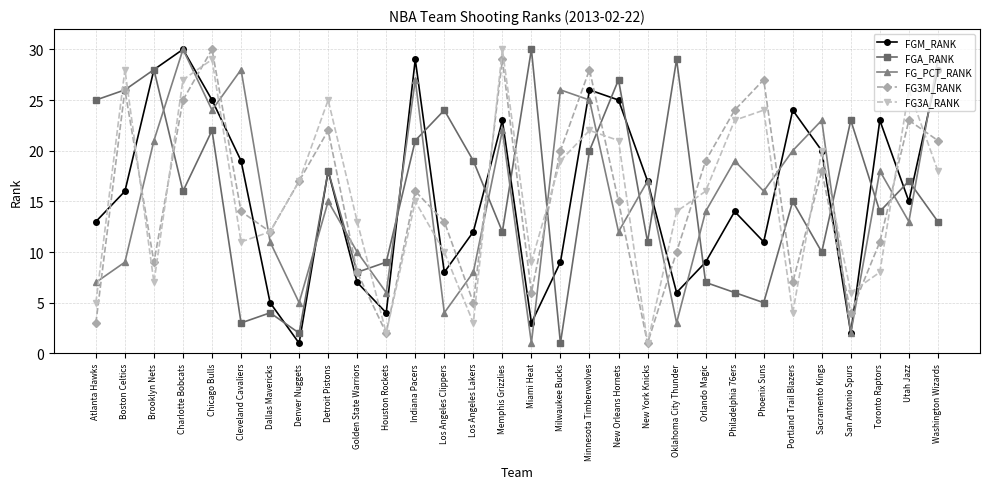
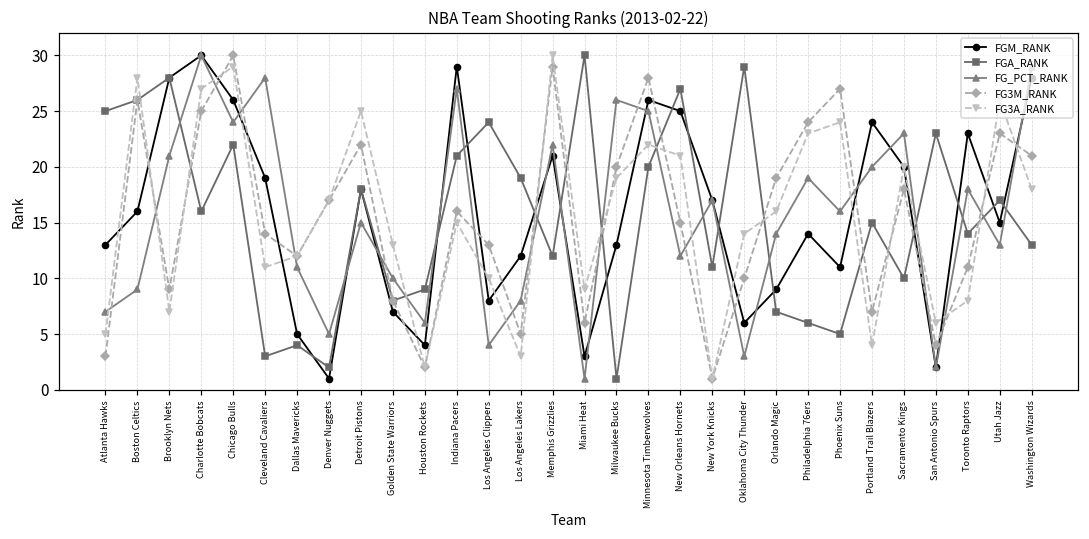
FGM_RANK, Chicago Bulls: 25 -> 26
FGM_RANK, Memphis Grizzlies: 23 -> 21
FGM_RANK, Milwaukee Bucks: 9 -> 13
